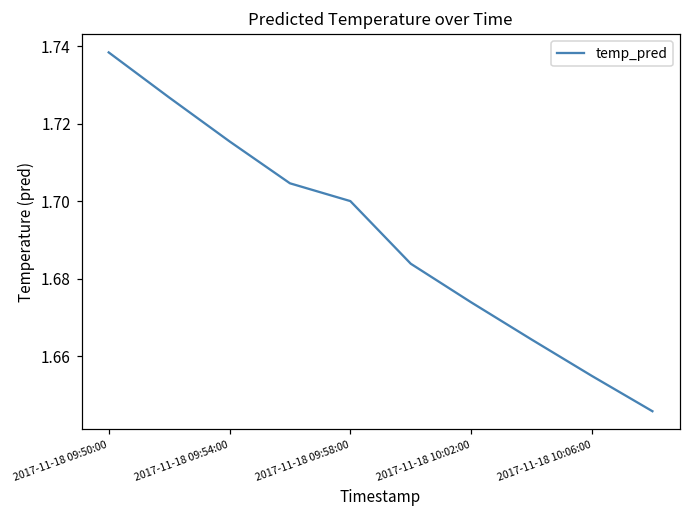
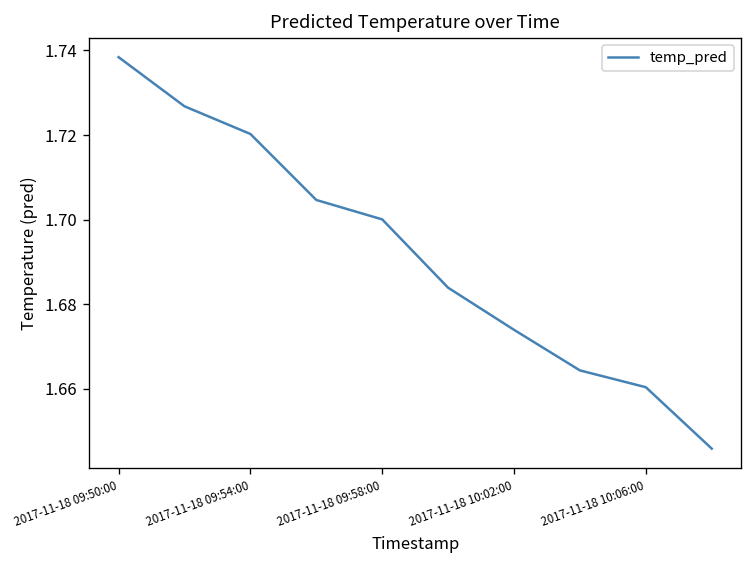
2017-11-18 09:54:00: 1.715 -> 1.720
2017-11-18 10:06:00: 1.655 -> 1.660
